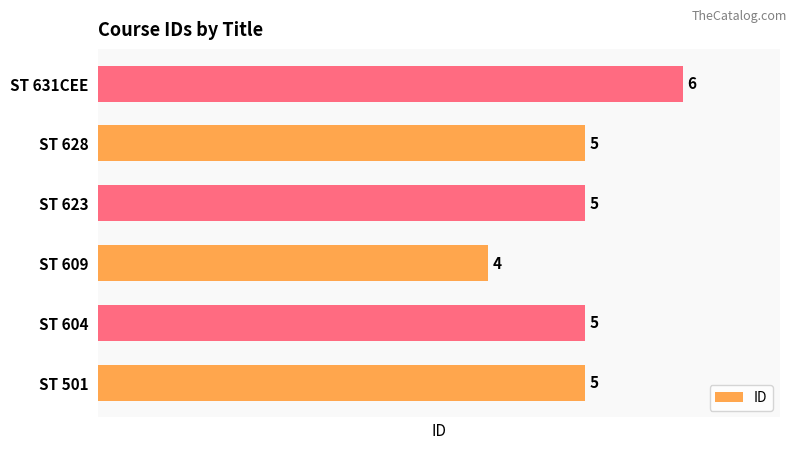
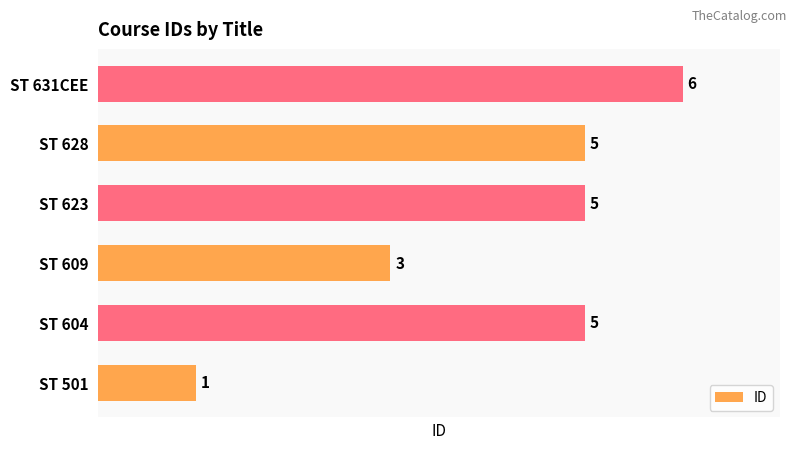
ST 609: 4 -> 3
ST 501: 5 -> 1
